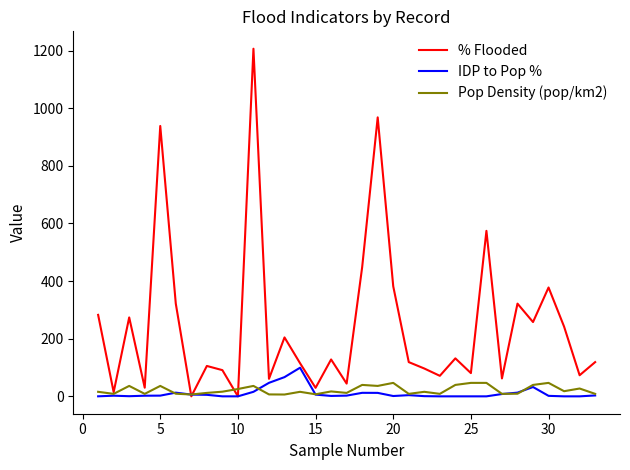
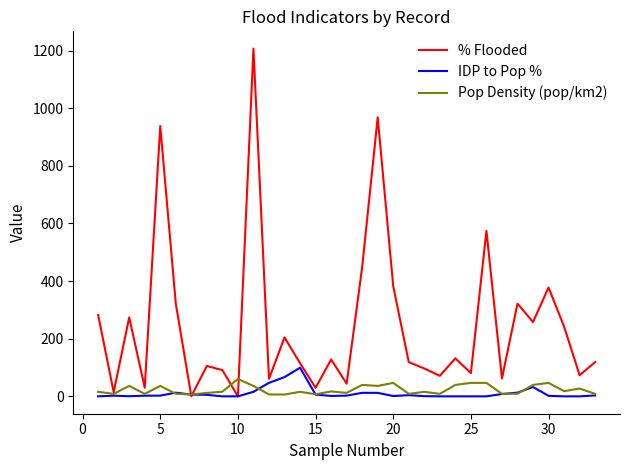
Pop Density (pop/km2), 10: 30 -> 60
